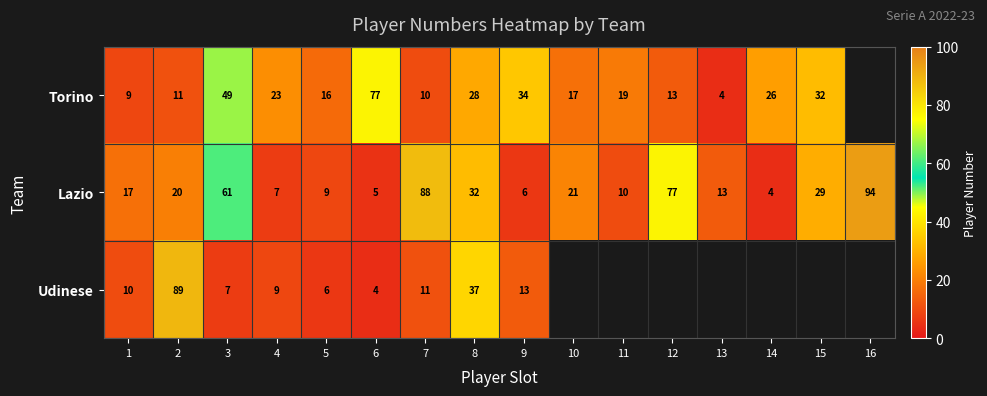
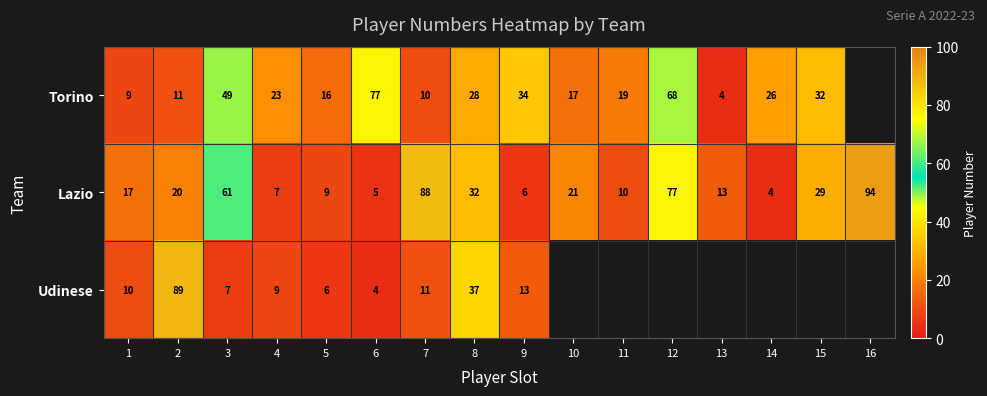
Torino, 12: 13 -> 68
